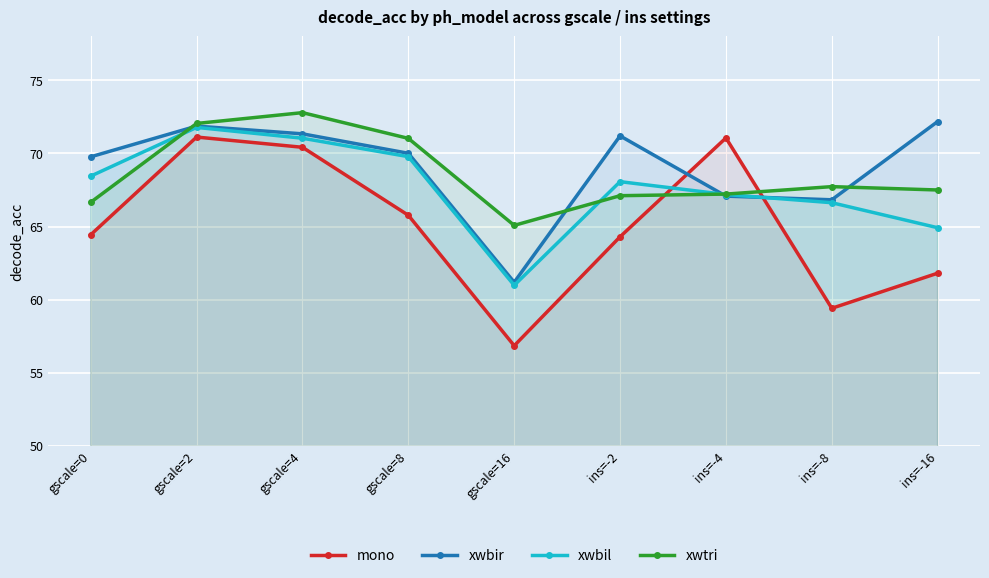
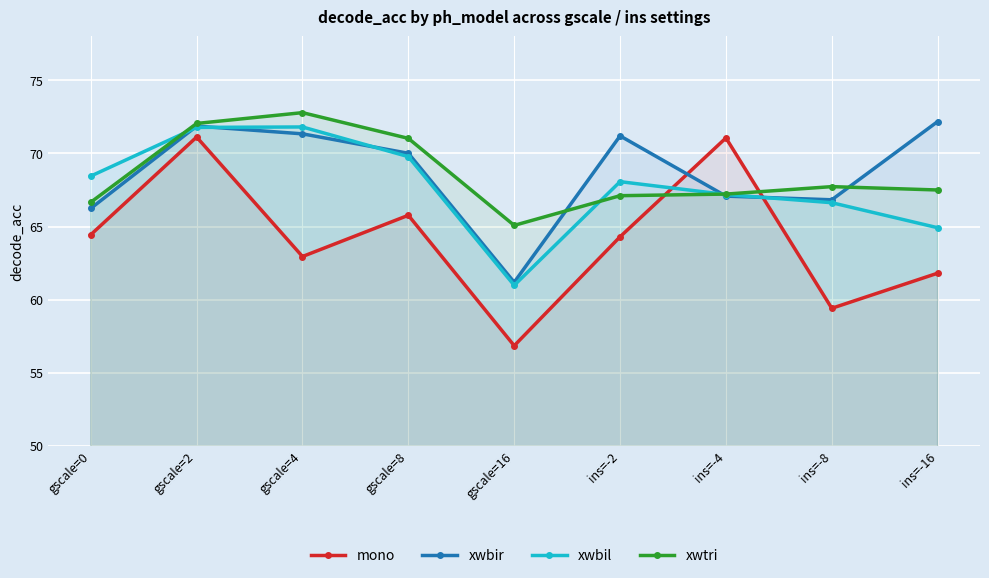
xwbir, gscale=0: 69.8 -> 66.2
mono, gscale=4: 70.4 -> 63.0
xwbil, gscale=4: 71.0 -> 71.8
